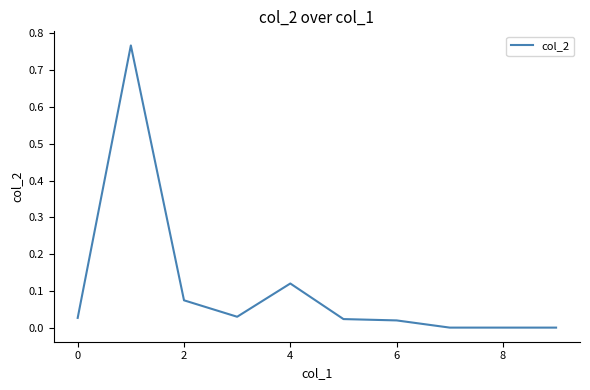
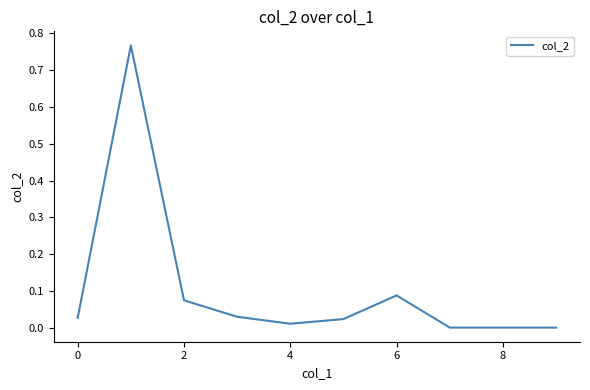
4: 0.12 -> 0.01
6: 0.02 -> 0.09
